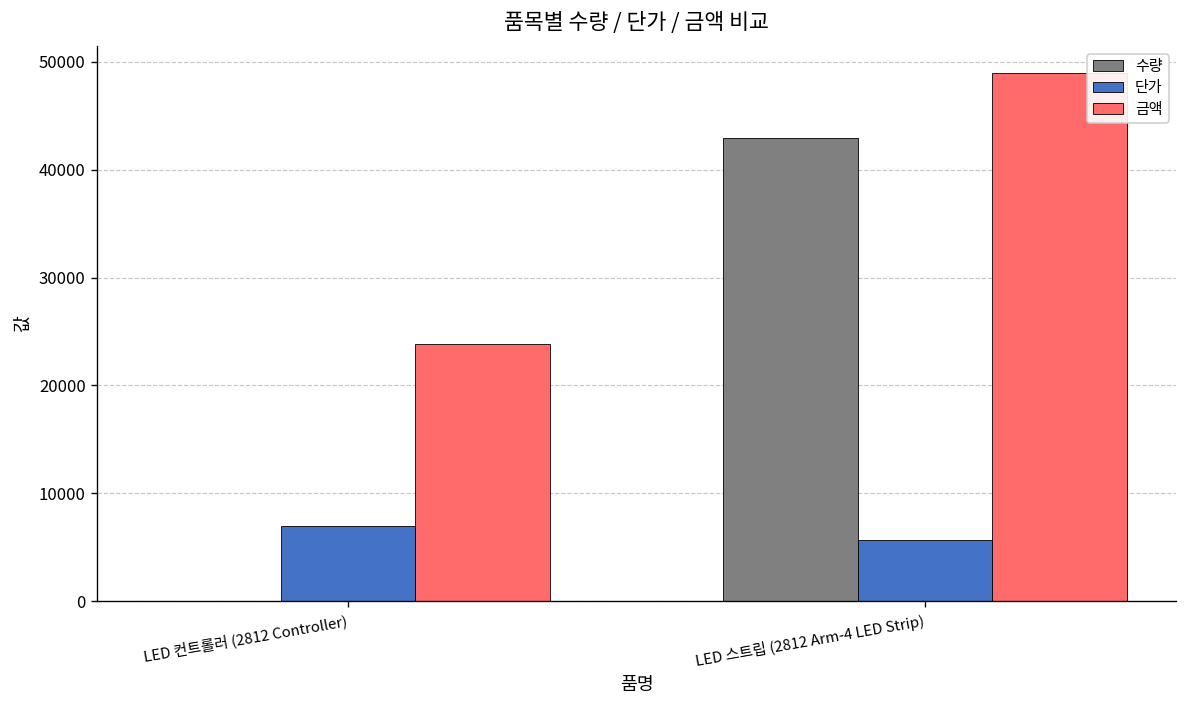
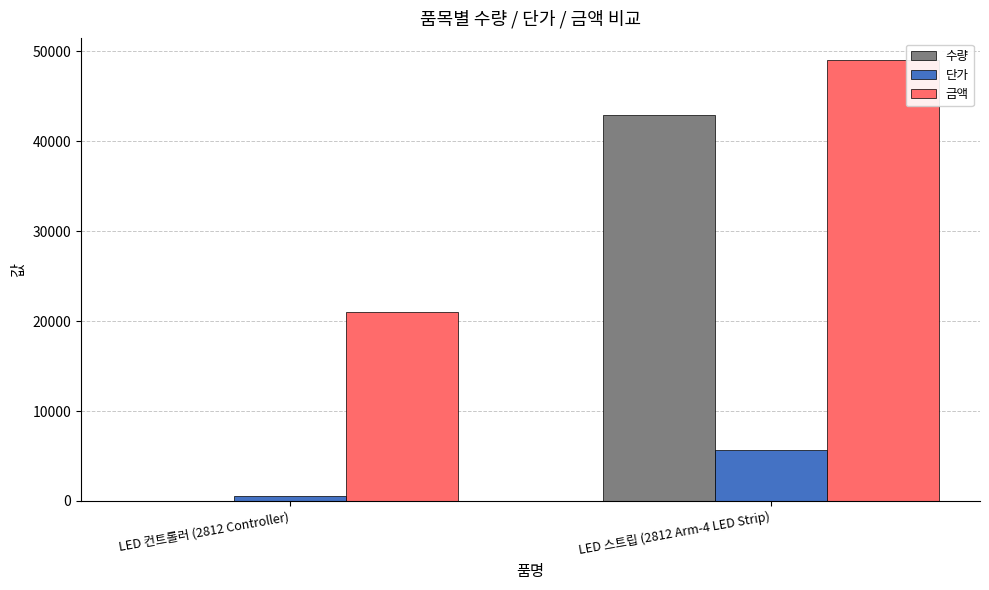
단가, LED 컨트롤러 (2812 Controller): 7000 -> 1000
금액, LED 컨트롤러 (2812 Controller): 24000 -> 21000
